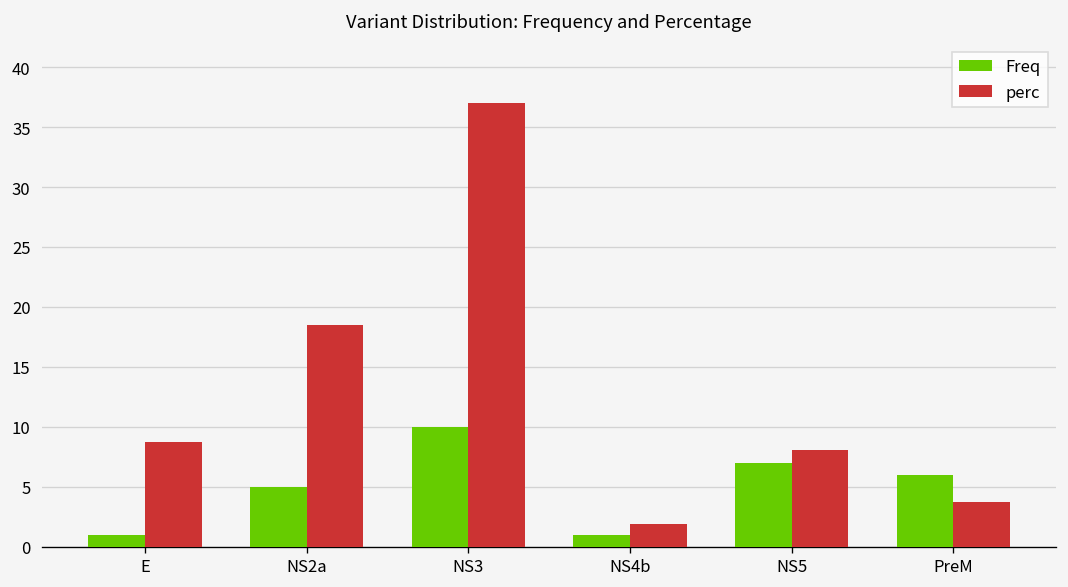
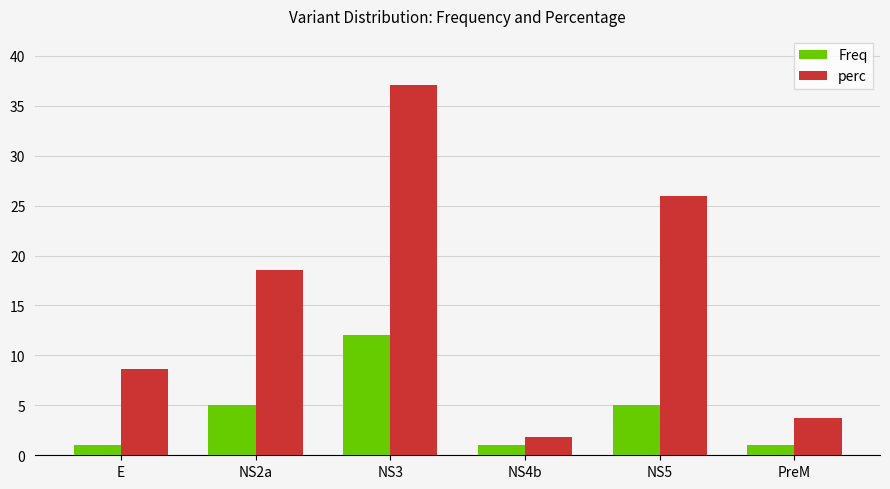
Freq, NS3: 10 -> 12
Freq, NS5: 7 -> 5
perc, NS5: 8 -> 26
Freq, PreM: 6 -> 1
